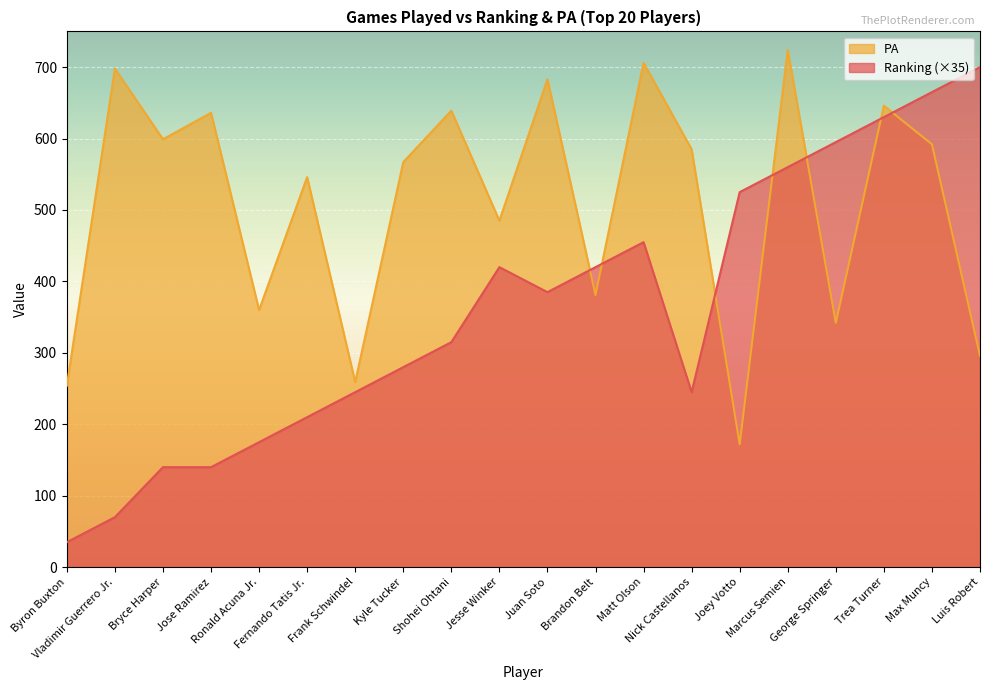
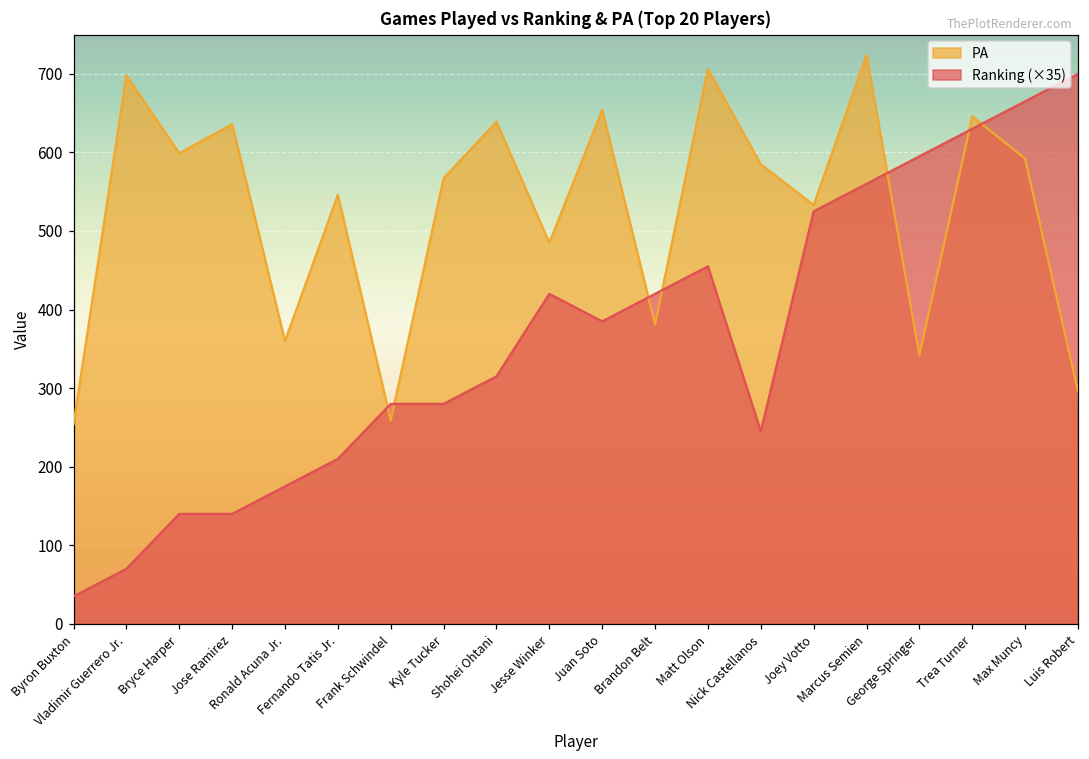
Ranking (×35), Frank Schwindel: 250 -> 280
PA, Juan Soto: 680 -> 650
PA, Joey Votto: 170 -> 530
